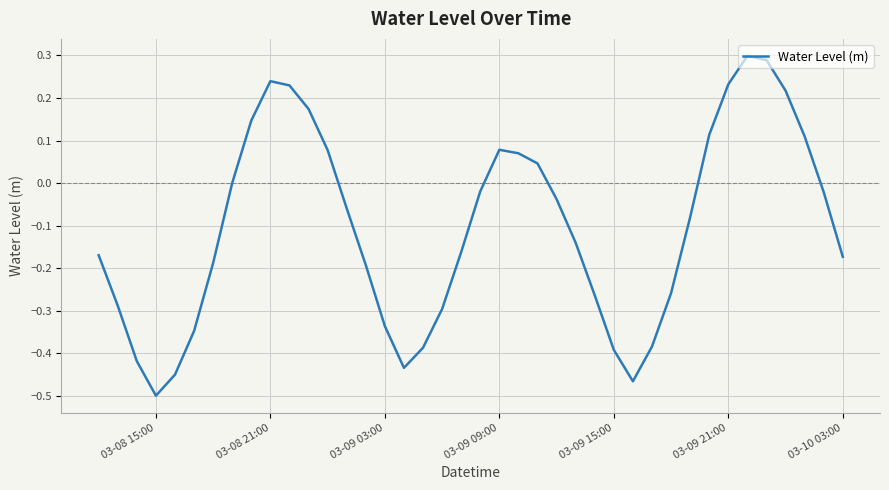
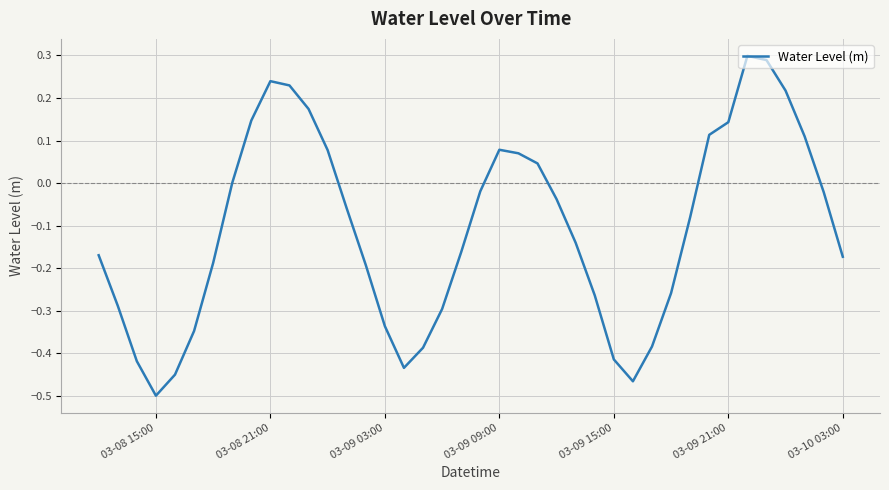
03-09 15:00: -0.39 -> -0.41
03-09 21:00: 0.23 -> 0.14
